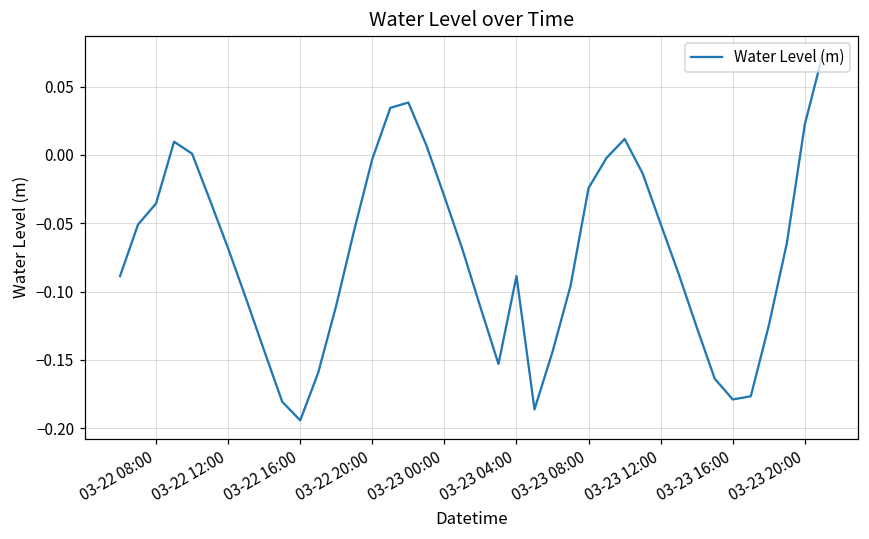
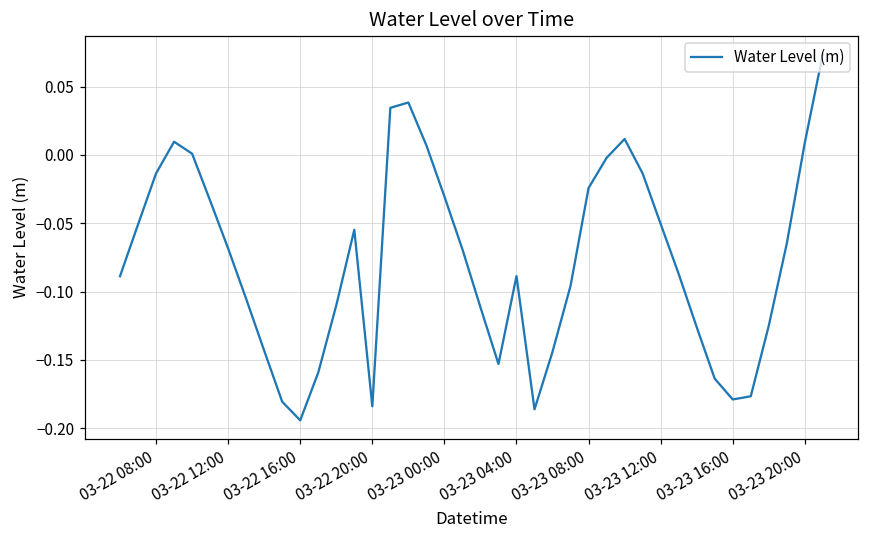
03-22 08:00: -0.036 -> -0.013
03-22 20:00: -0.003 -> -0.184
03-23 20:00: 0.022 -> 0.009
